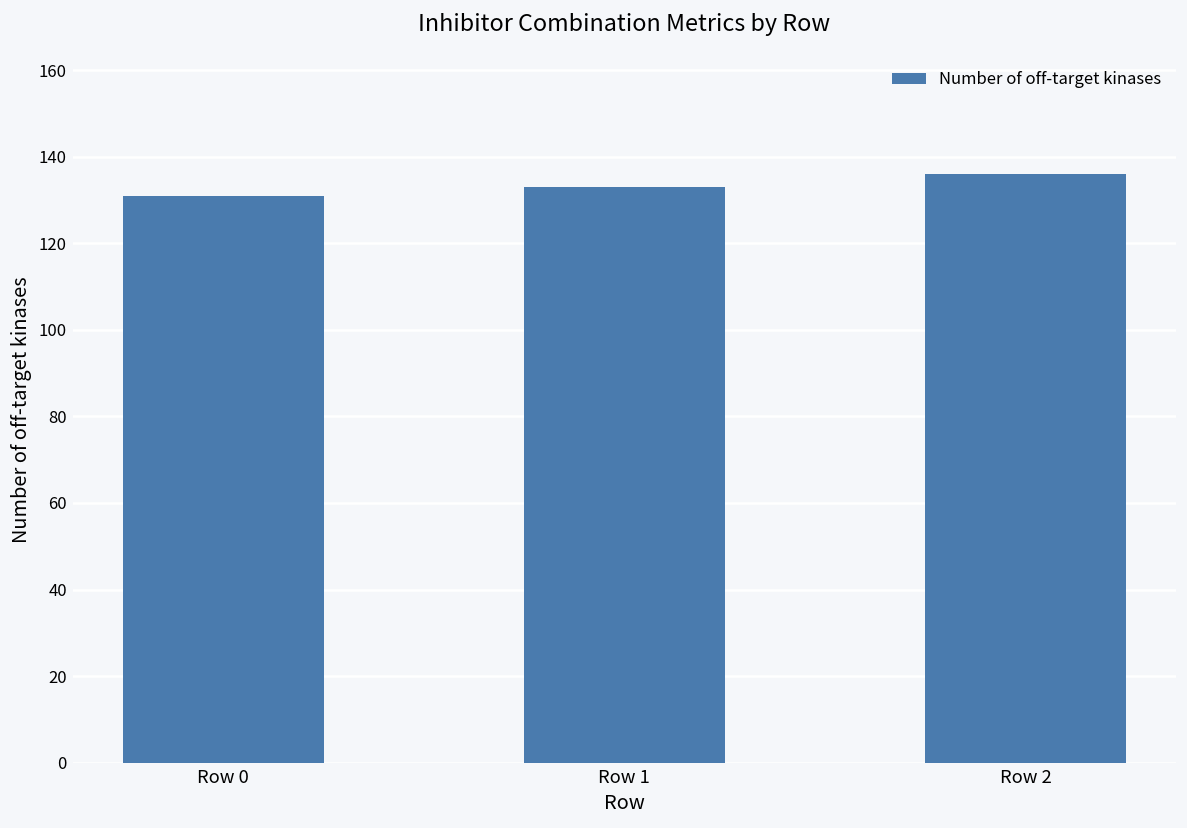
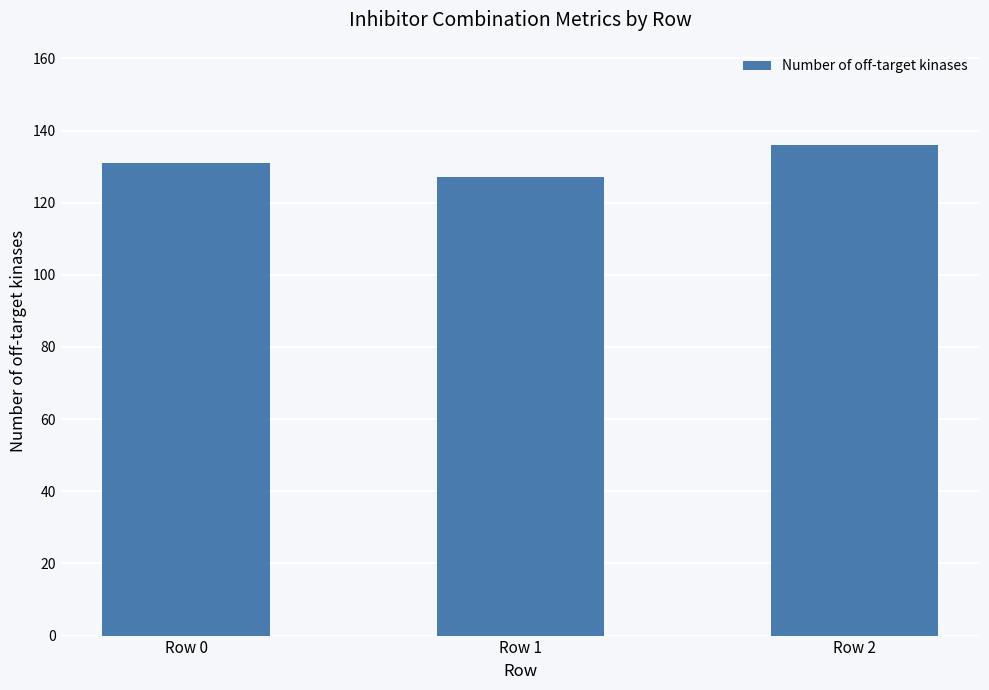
Row 1: 133 -> 127
